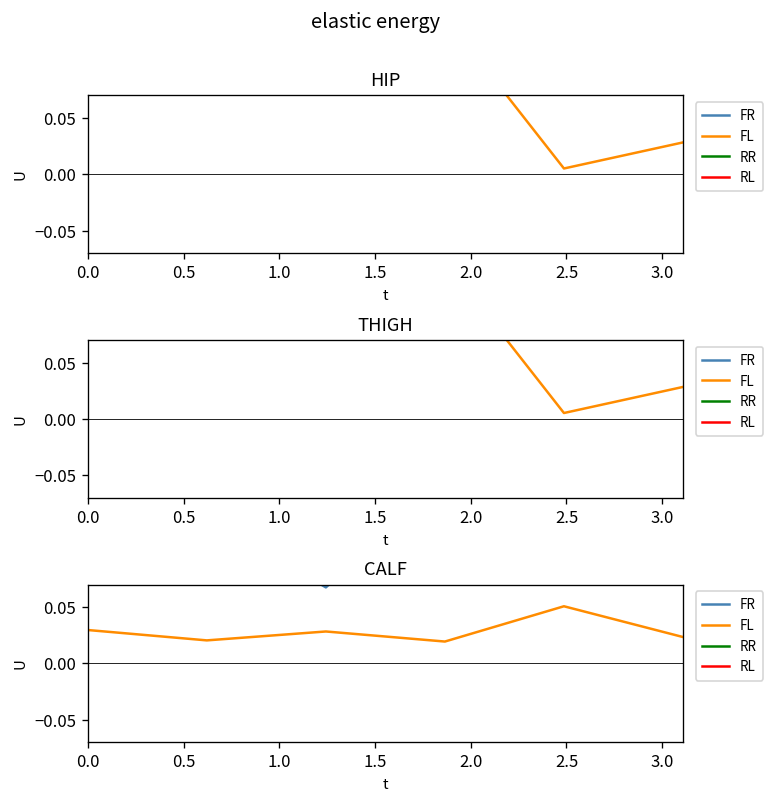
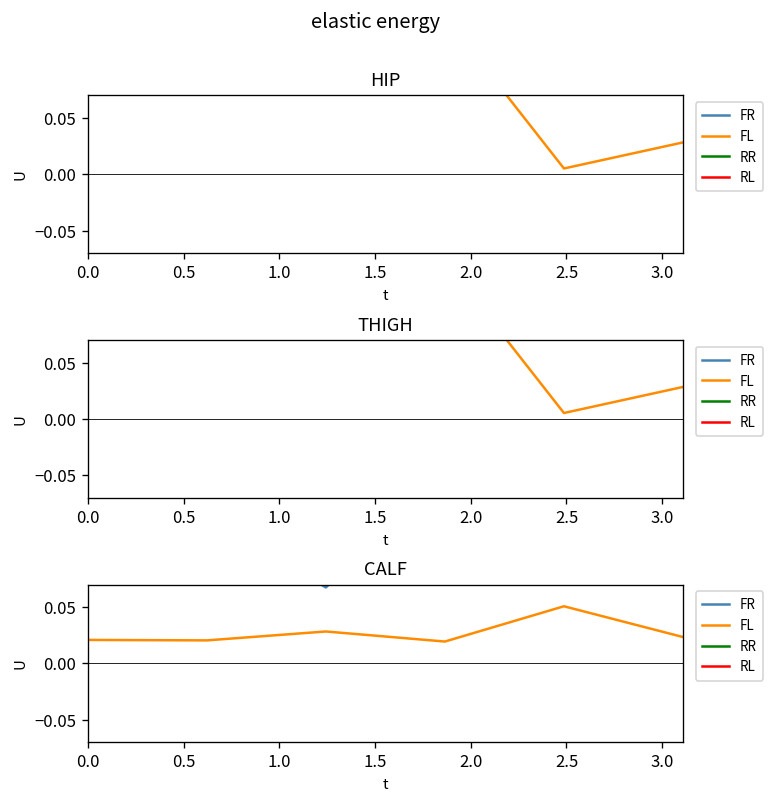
CALF, FL, 0.0: 0.03 -> 0.02
